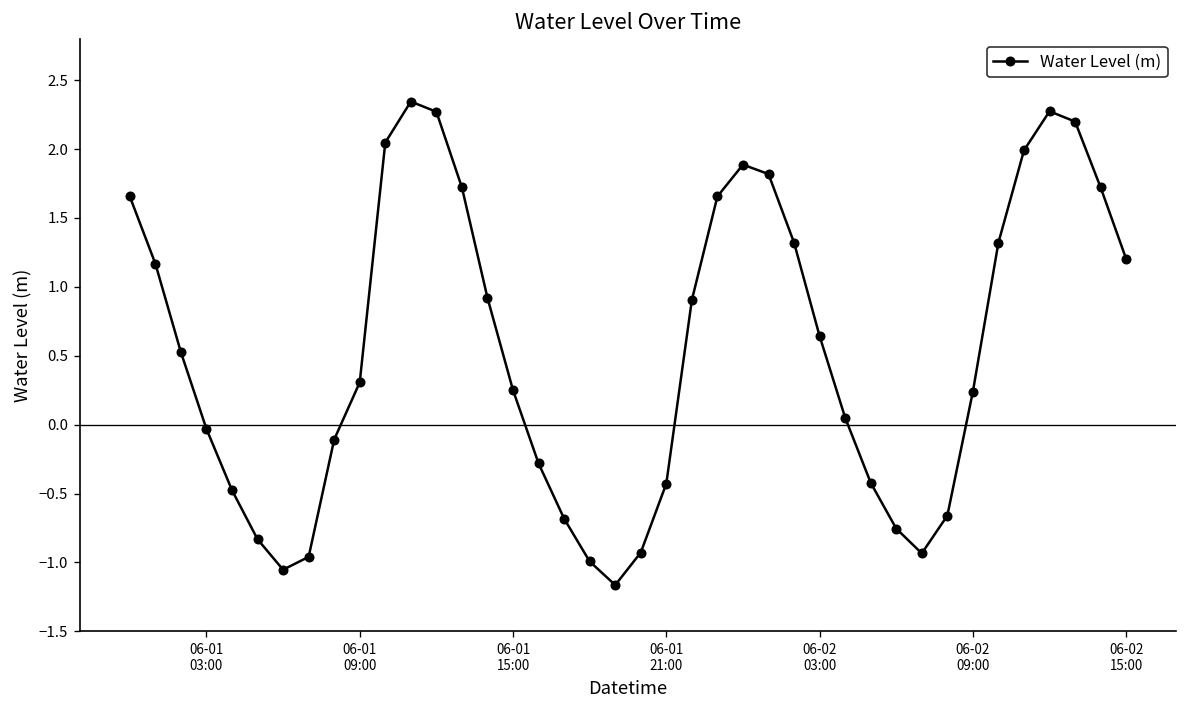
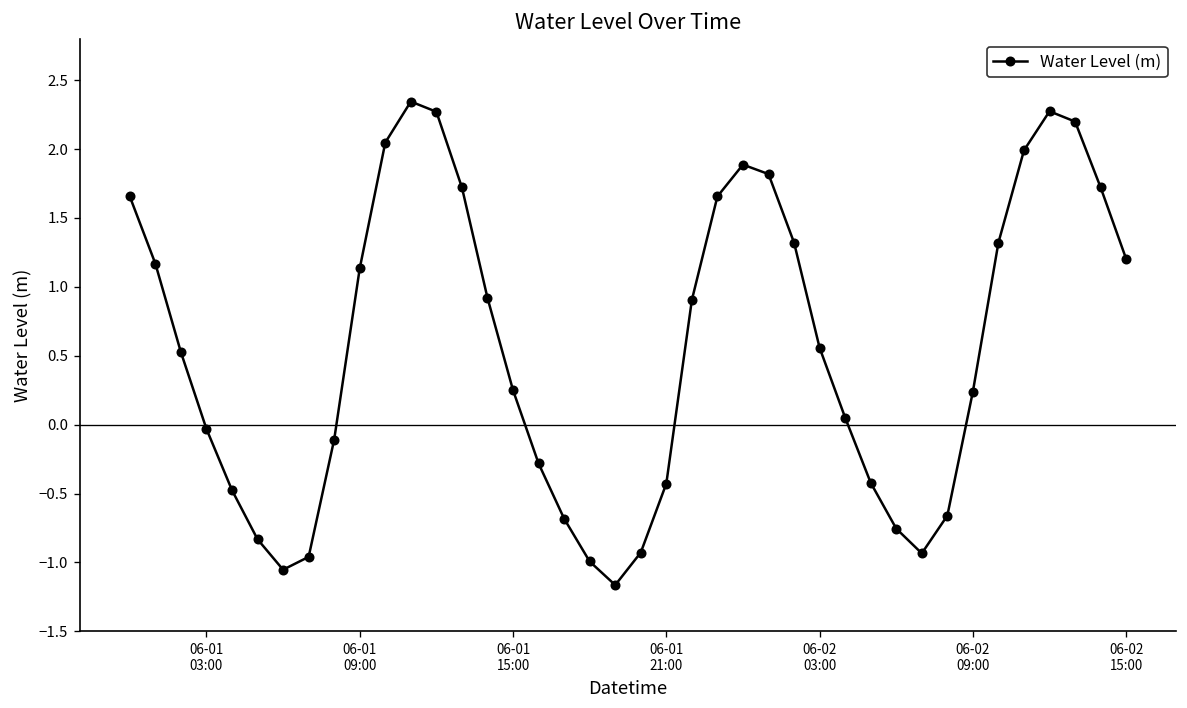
06-01 09:00: 0.31 -> 1.13
06-02 03:00: 0.64 -> 0.56
